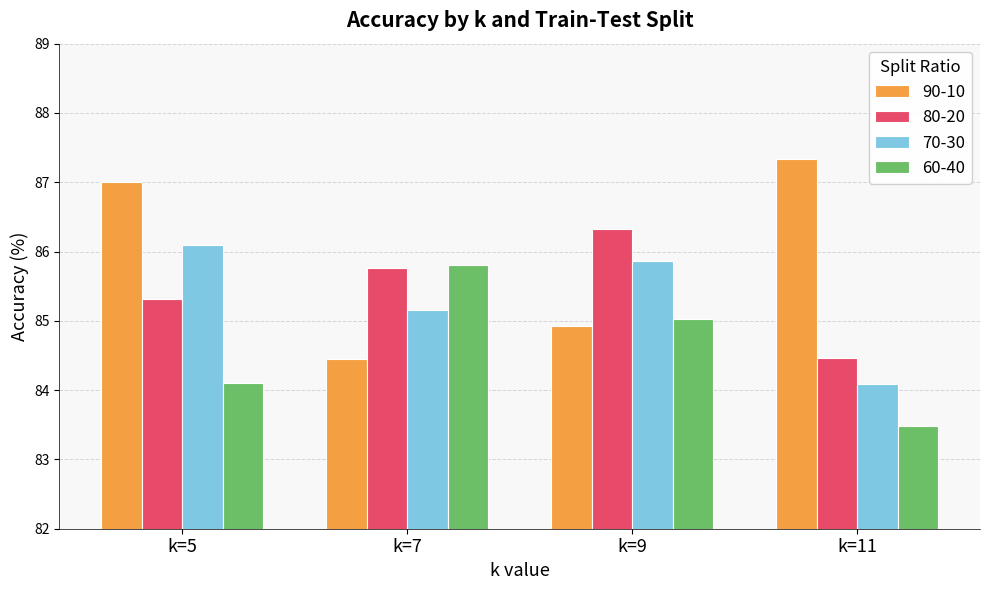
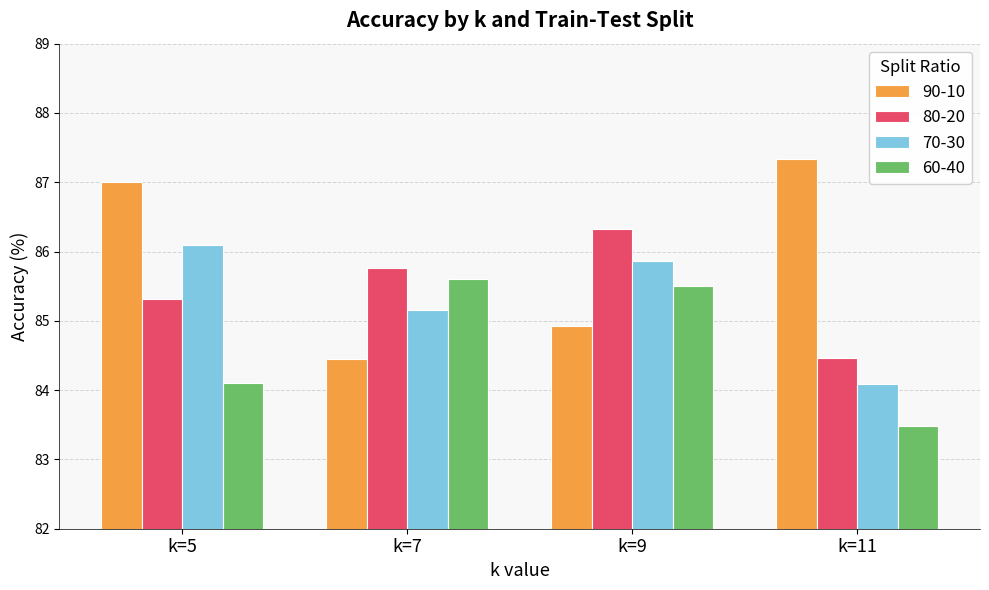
60-40, k=7: 85.8 -> 85.6
60-40, k=9: 85.0 -> 85.5
